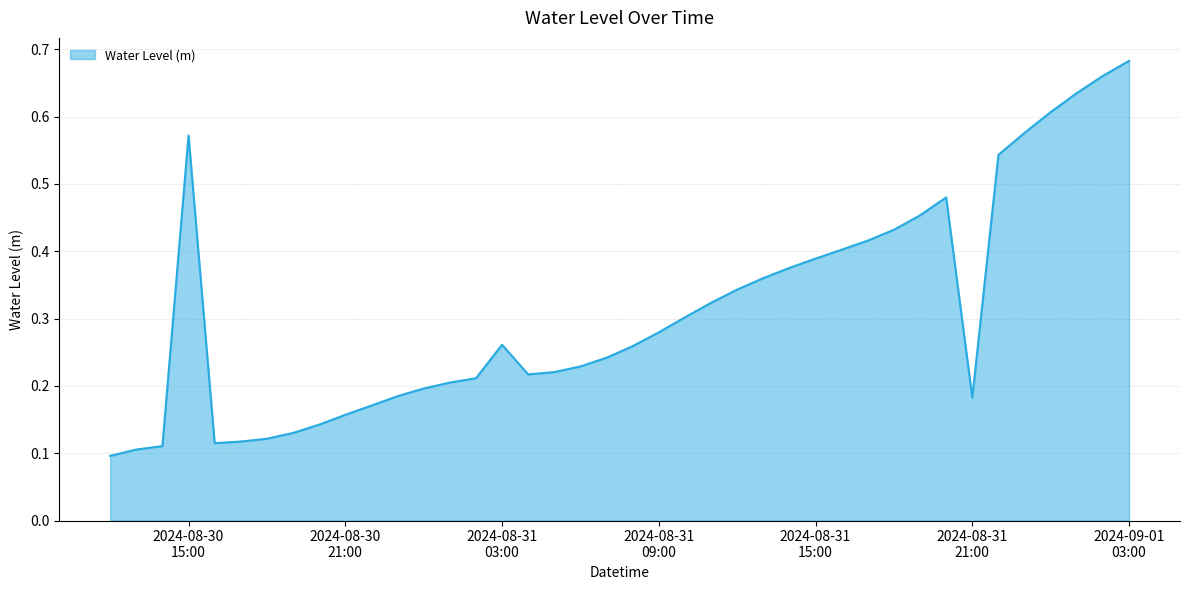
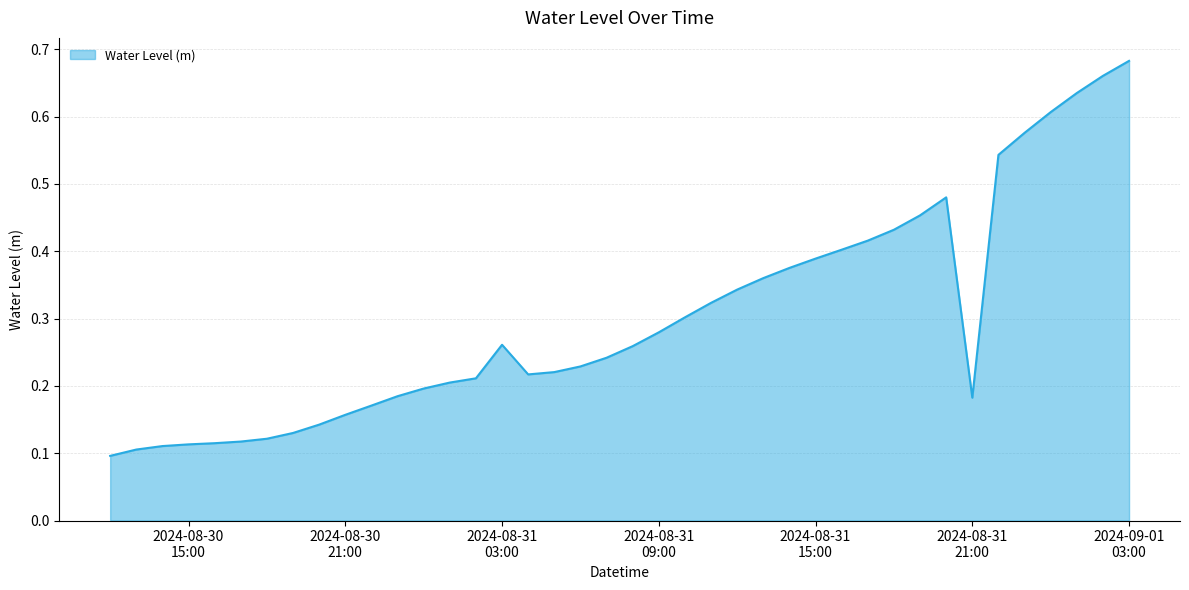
2024-08-30 15:00: 0.57 -> 0.11
